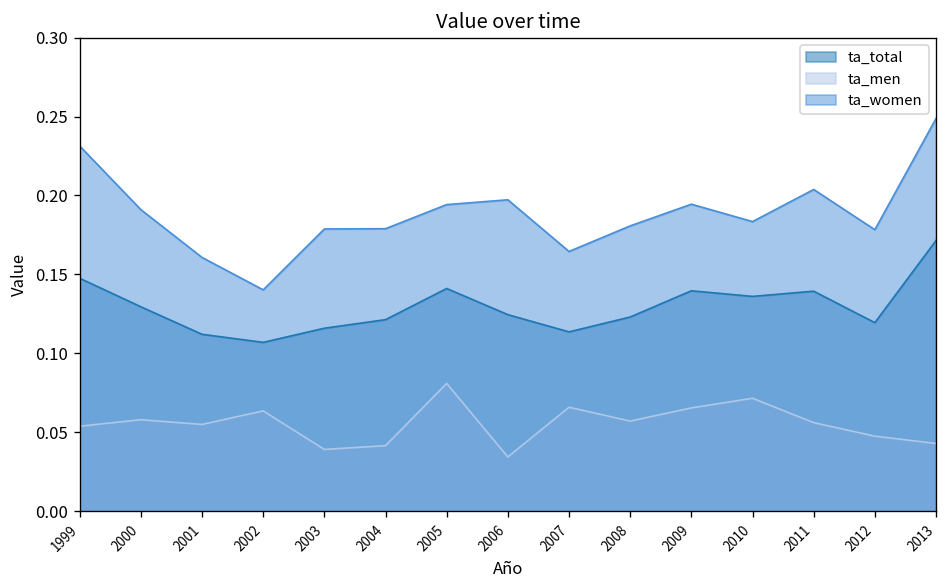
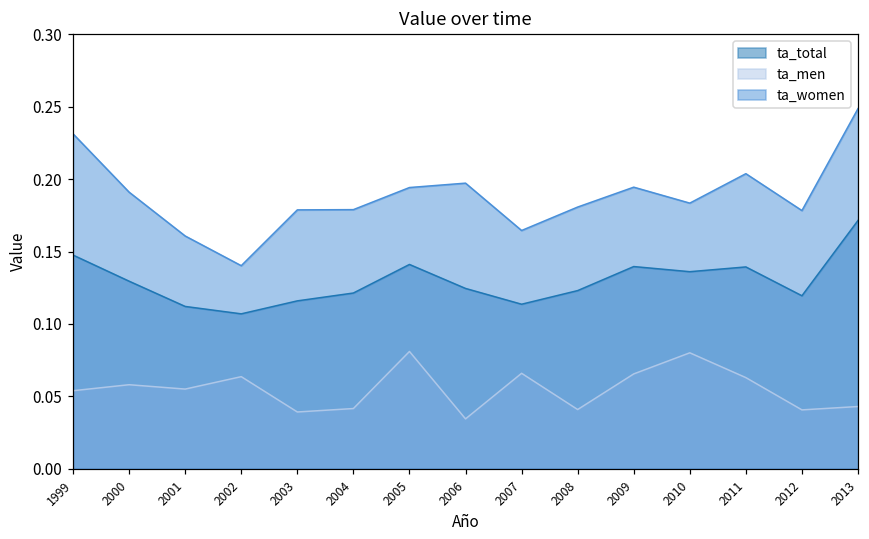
ta_men, 2008: 0.057 -> 0.041
ta_men, 2010: 0.072 -> 0.080
ta_men, 2011: 0.056 -> 0.063
ta_men, 2012: 0.048 -> 0.041
